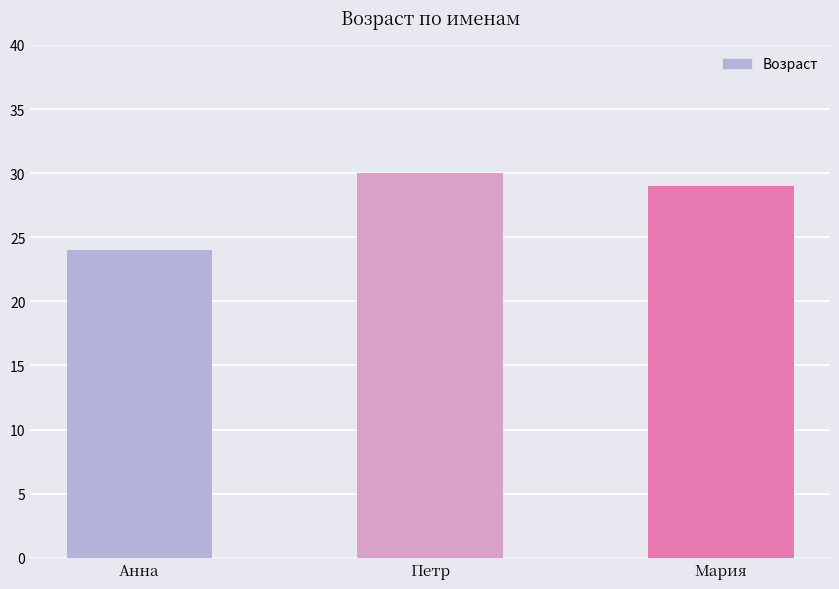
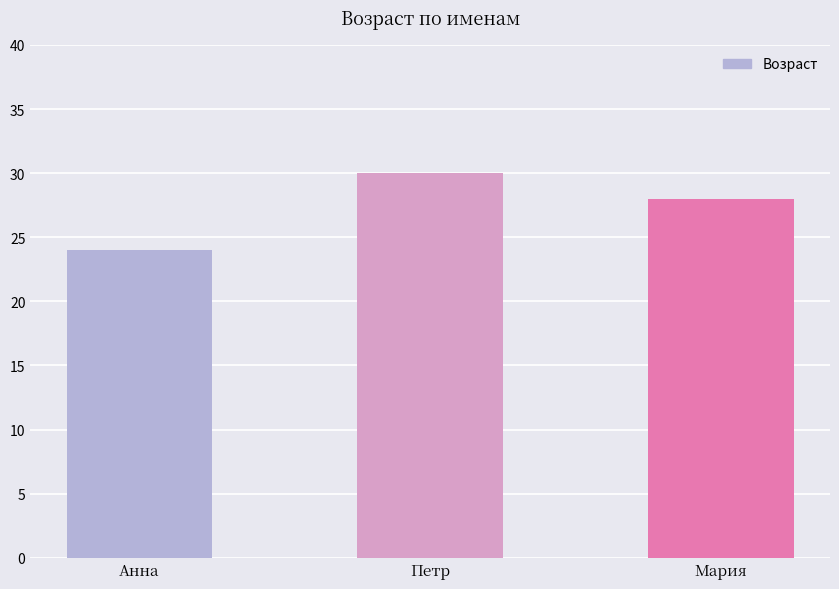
Мария: 29 -> 28
